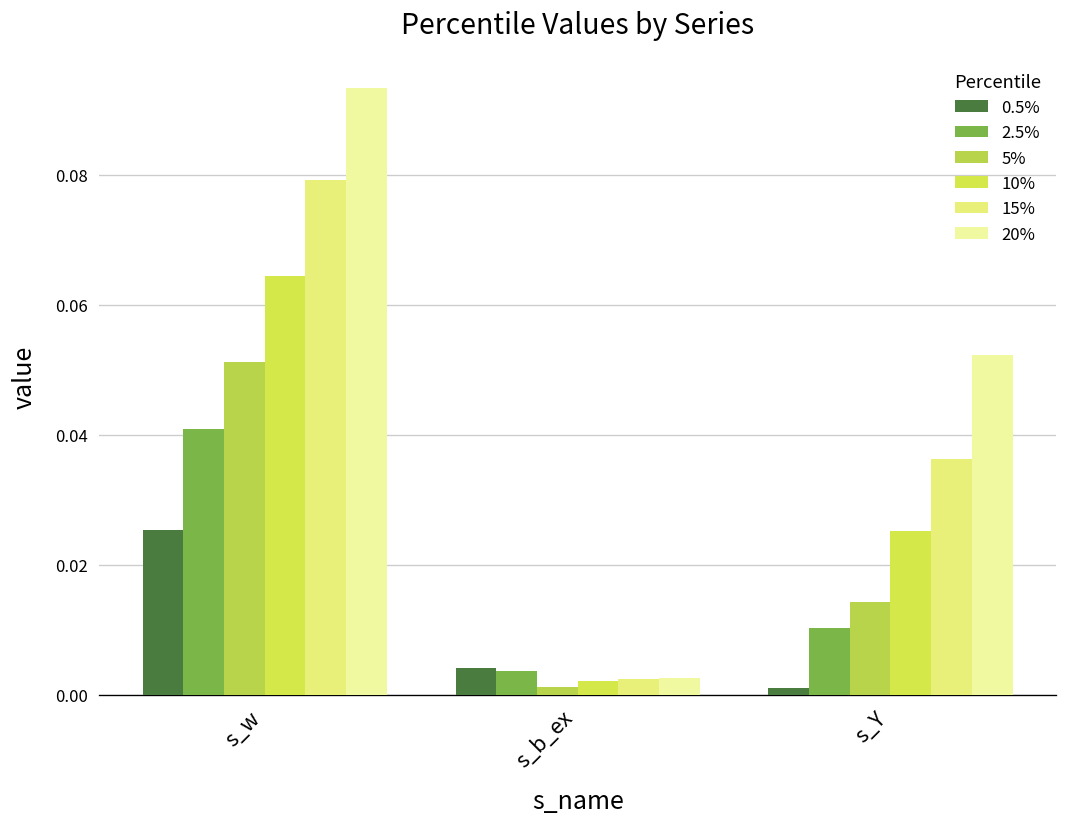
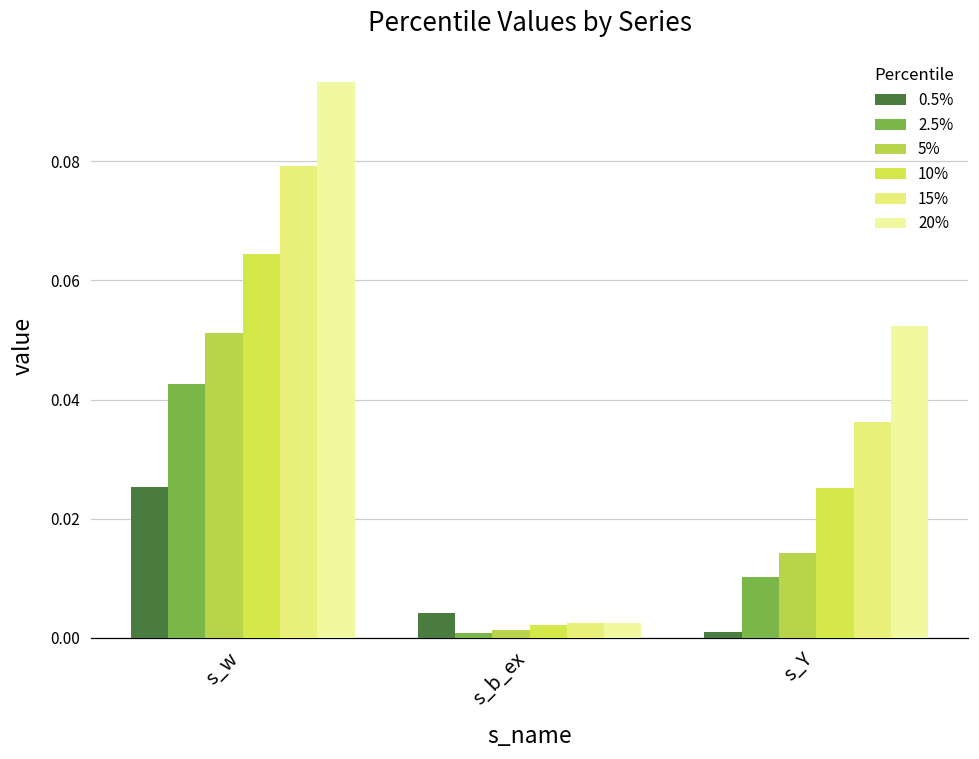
2.5%, s_w: 0.041 -> 0.043
2.5%, s_b_ex: 0.004 -> 0.001
